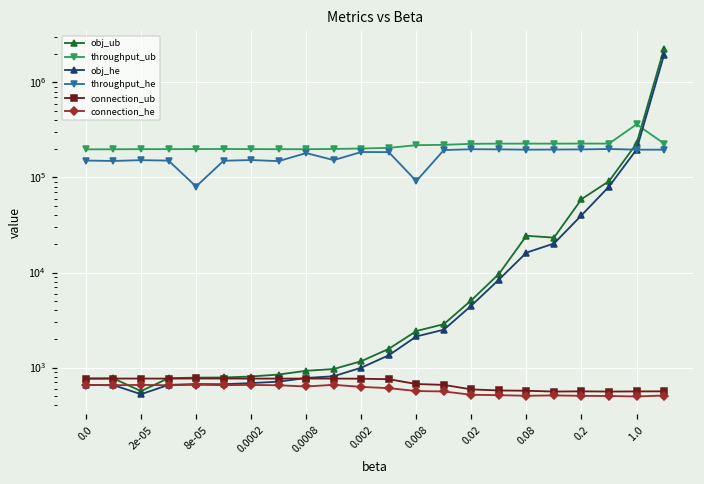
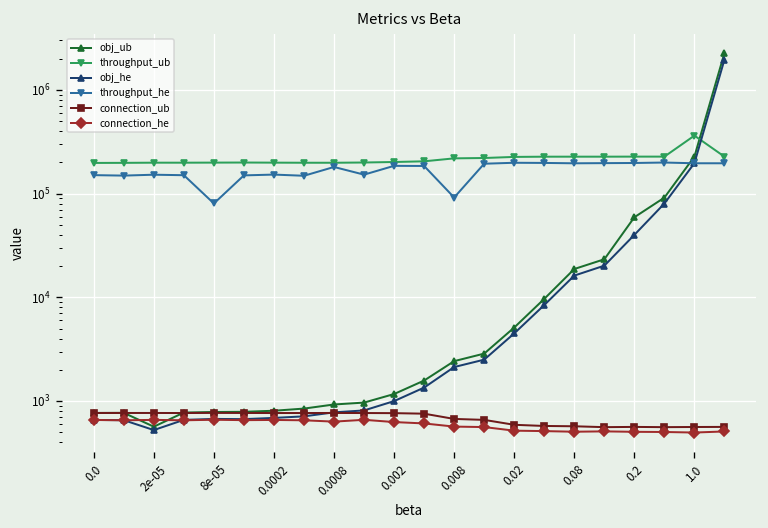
obj_ub, 0.08: 24000 -> 19000
